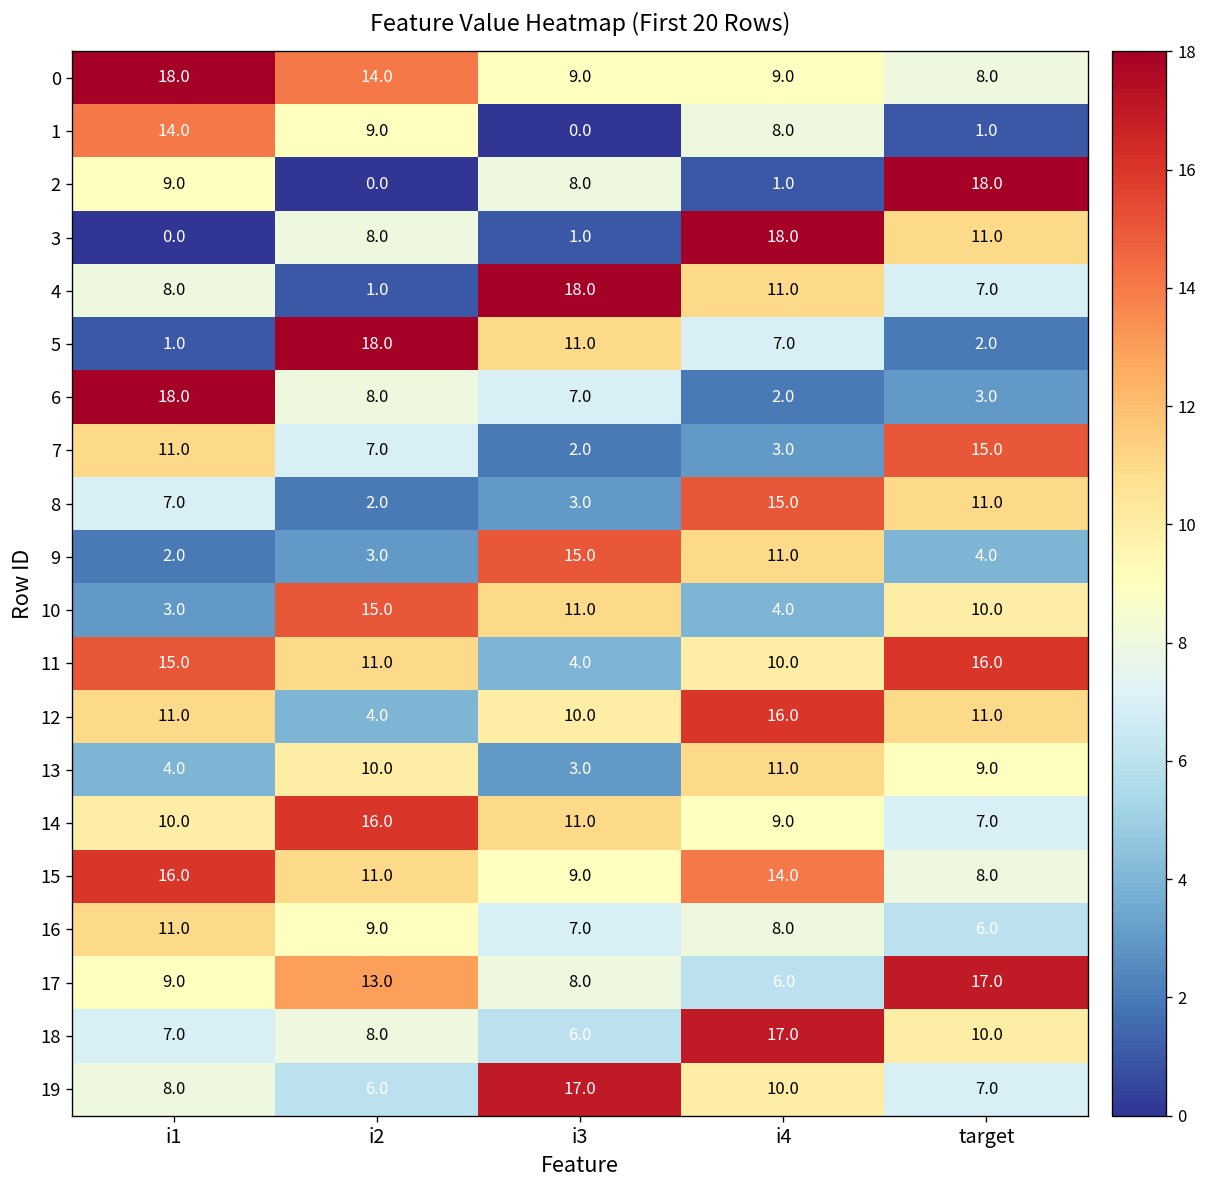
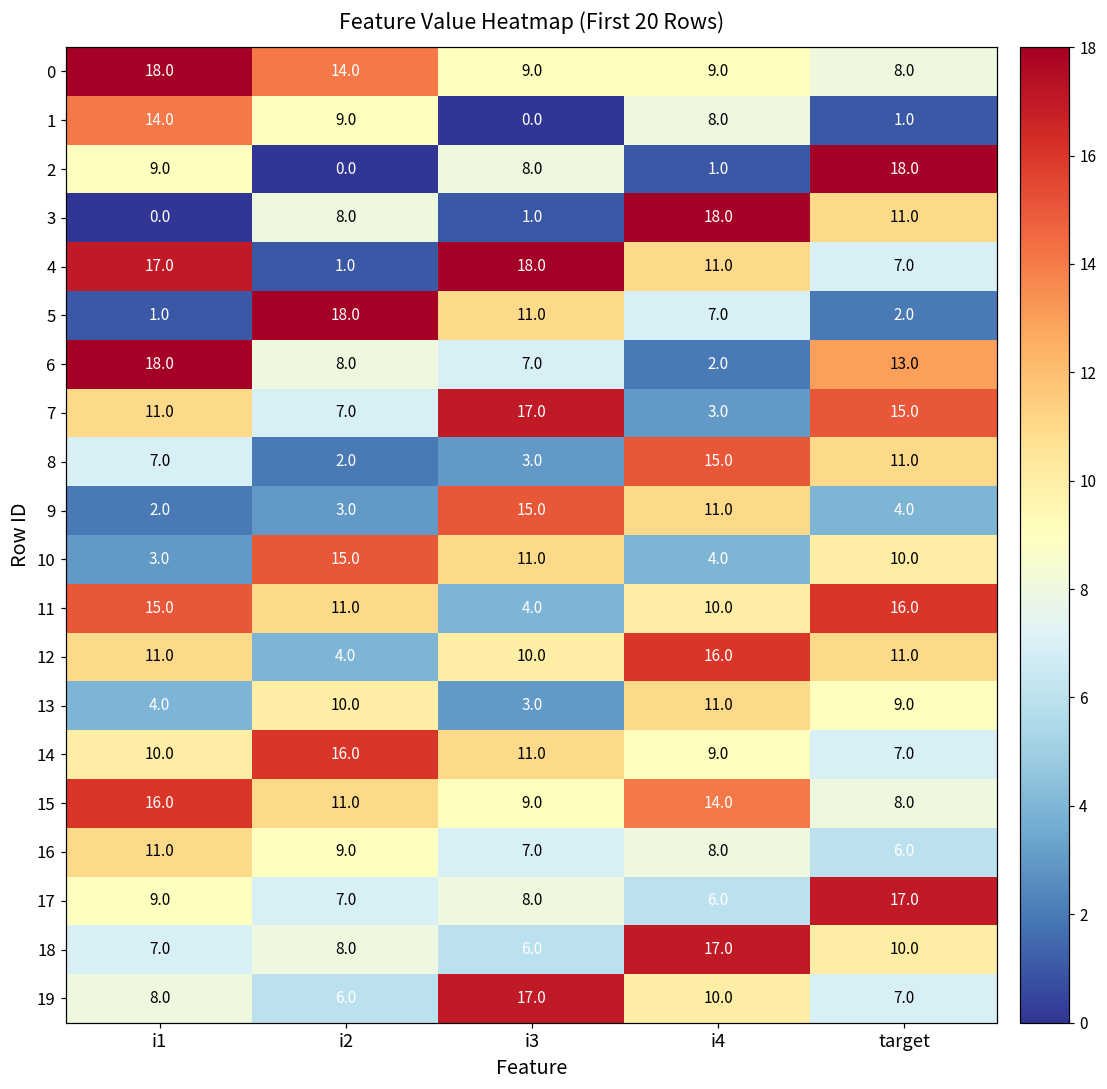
4, i1: 8.0 -> 17.0
6, target: 3.0 -> 13.0
7, i3: 2.0 -> 17.0
17, i2: 13.0 -> 7.0
